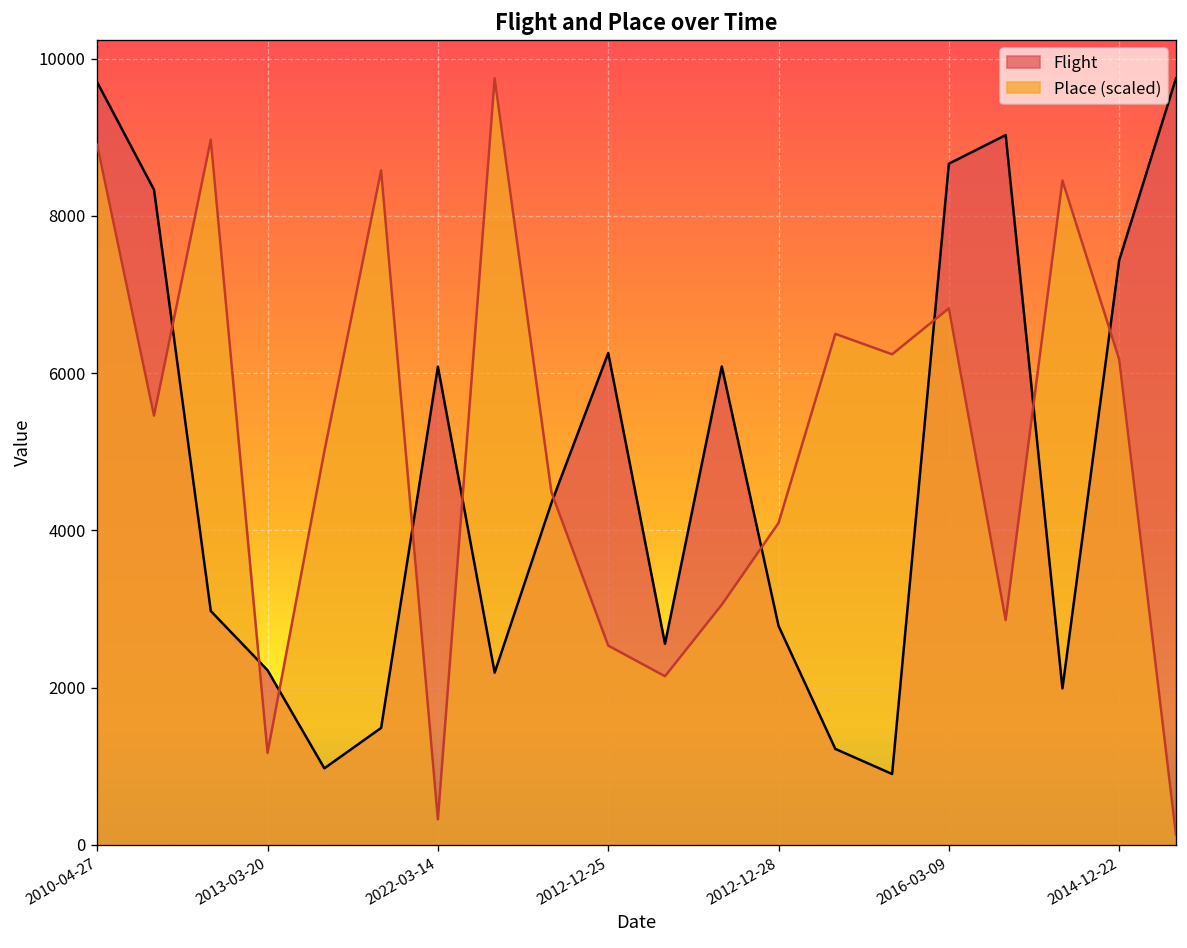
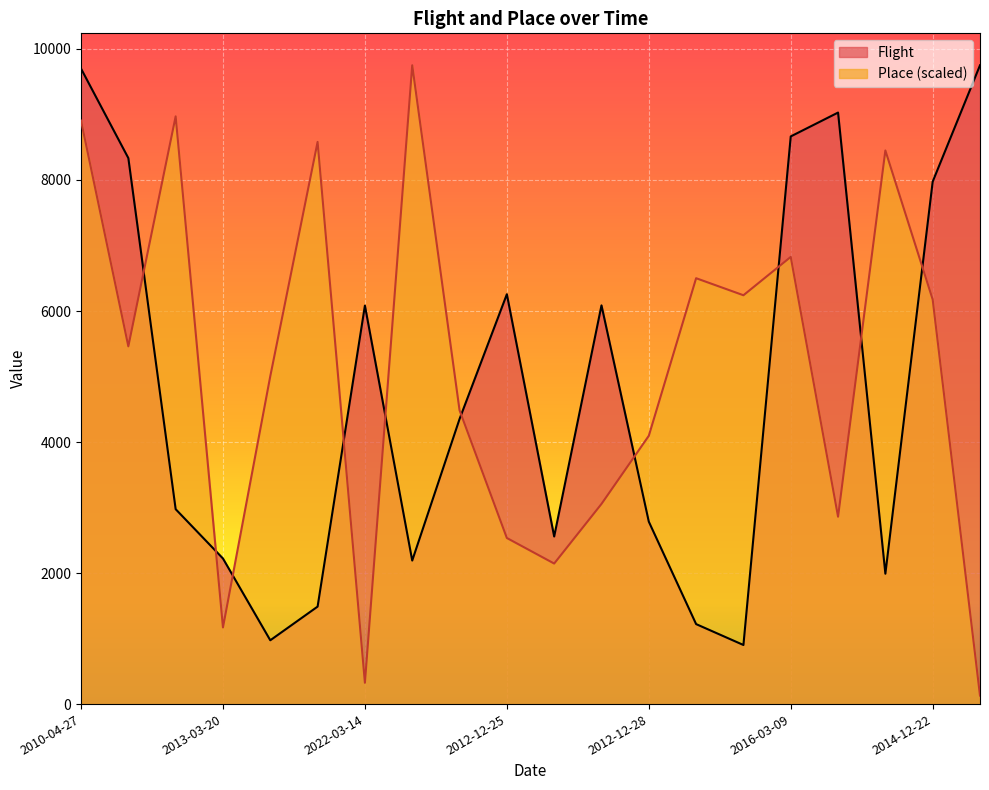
Flight, 2014-12-22: 7400 -> 8000
